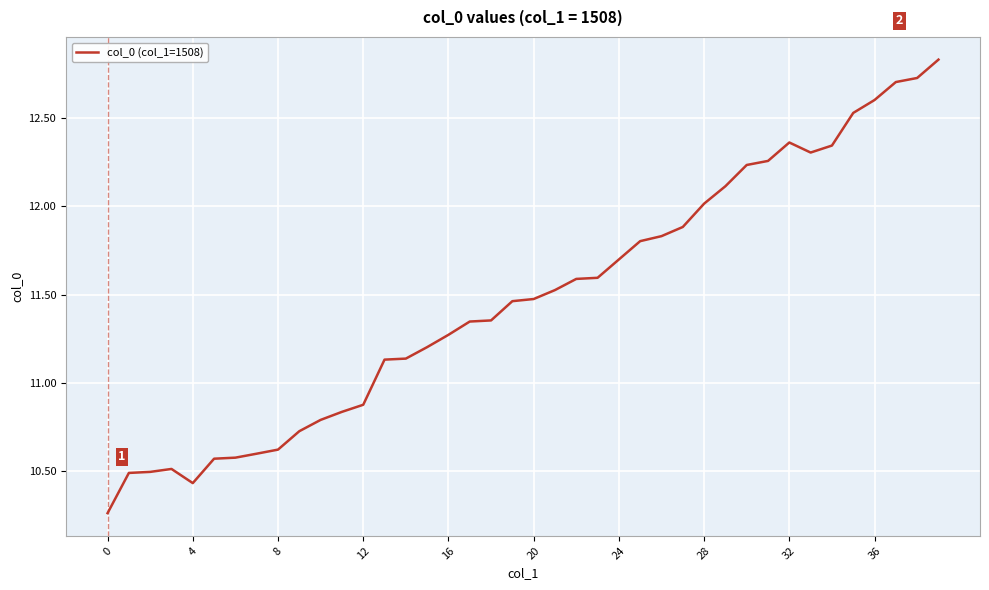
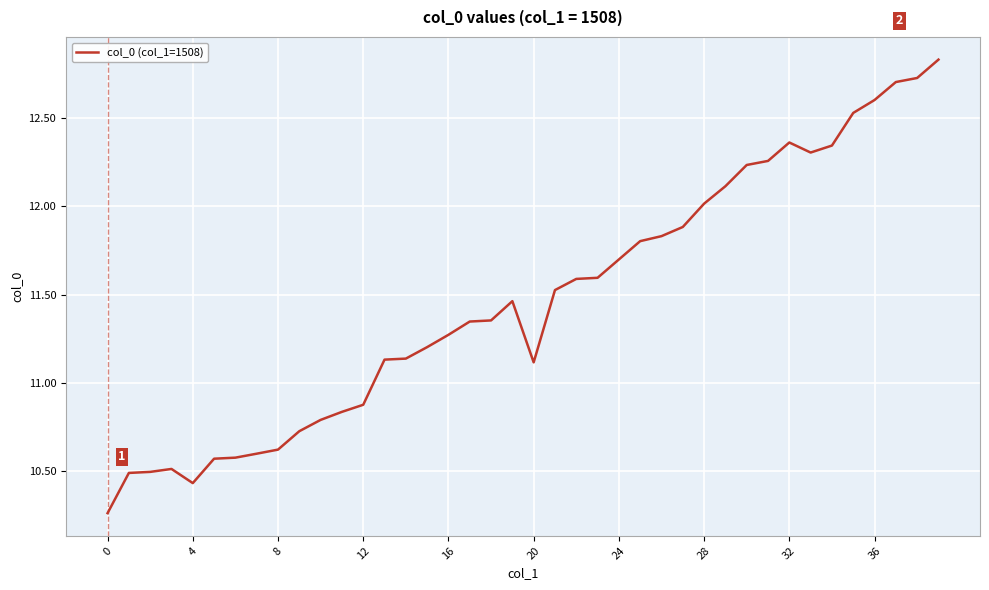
20: 11.47 -> 11.12
